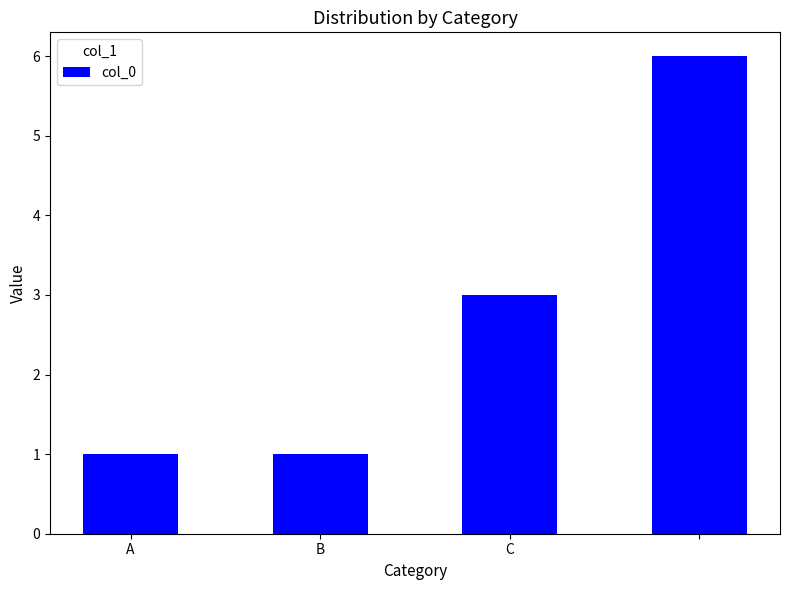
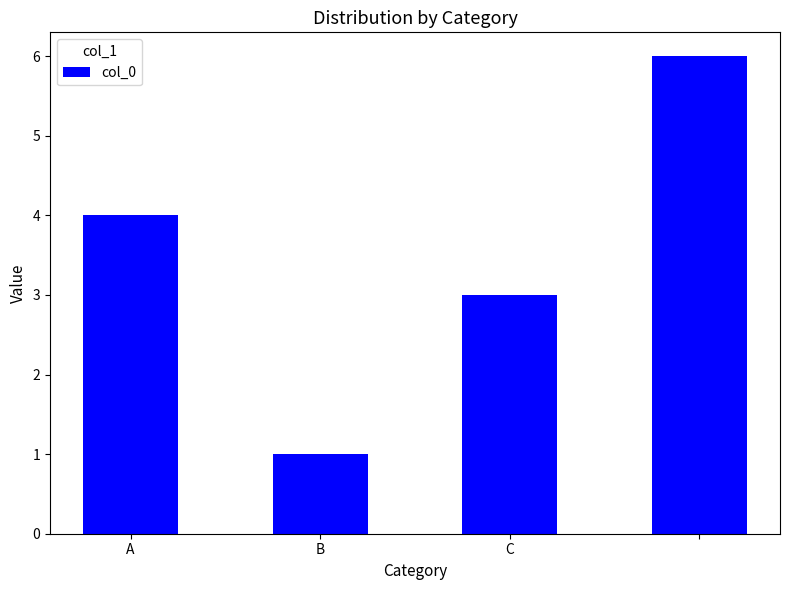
A: 1 -> 4
